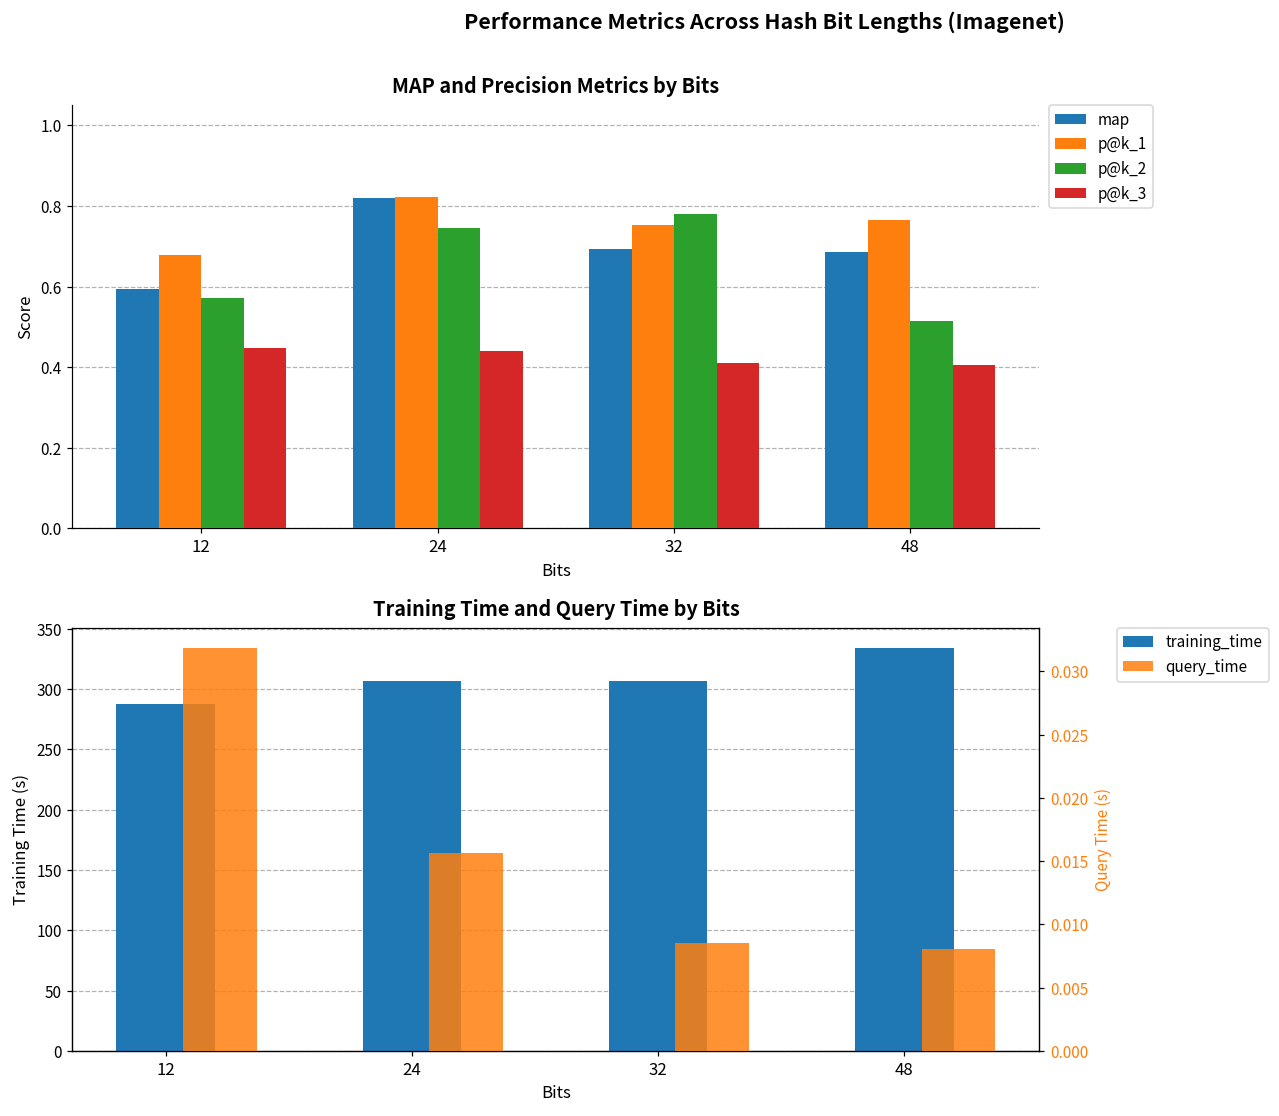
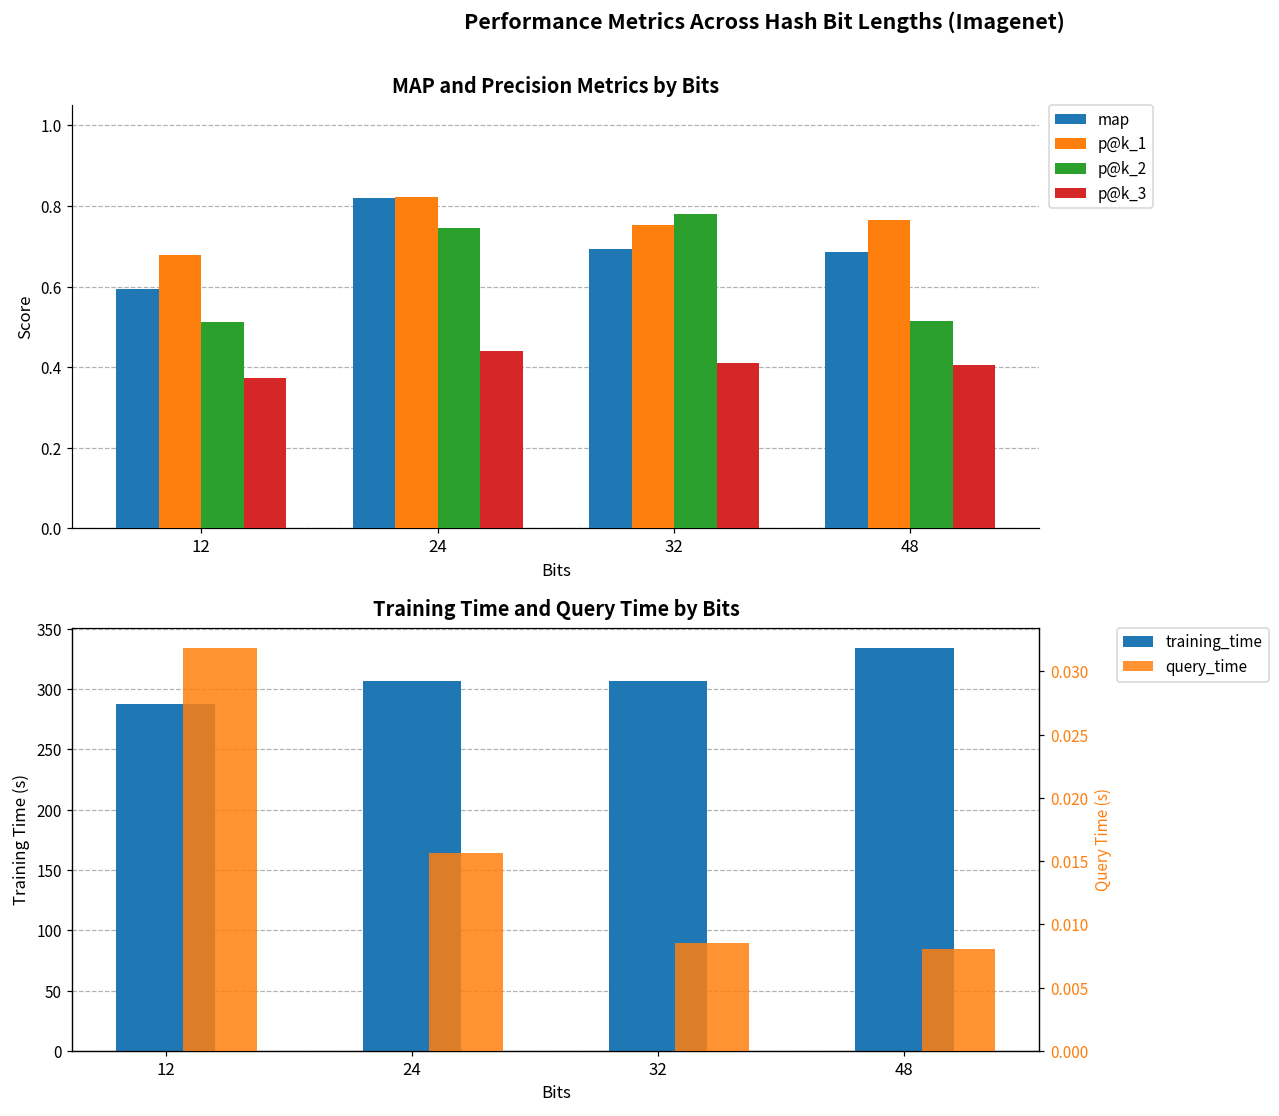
MAP and Precision Metrics by Bits, p@k_2, 12: 0.57 -> 0.51
MAP and Precision Metrics by Bits, p@k_3, 12: 0.45 -> 0.37
